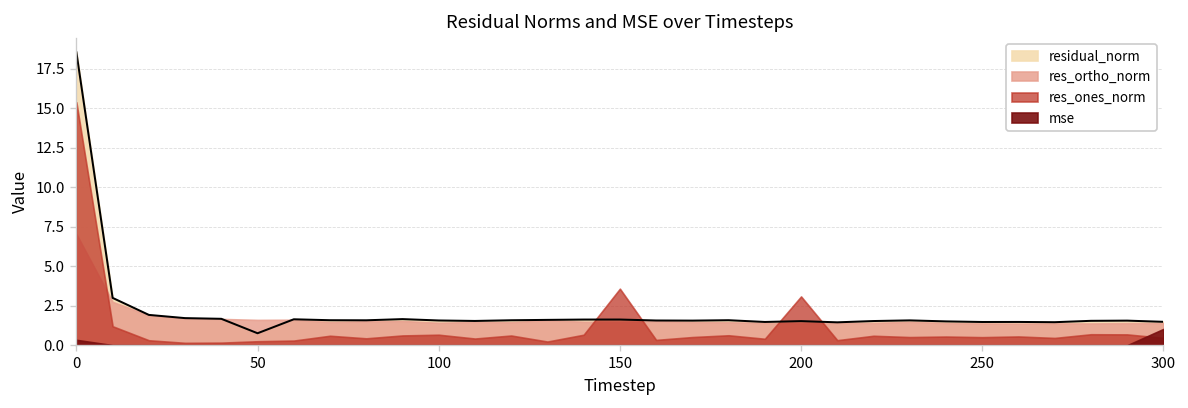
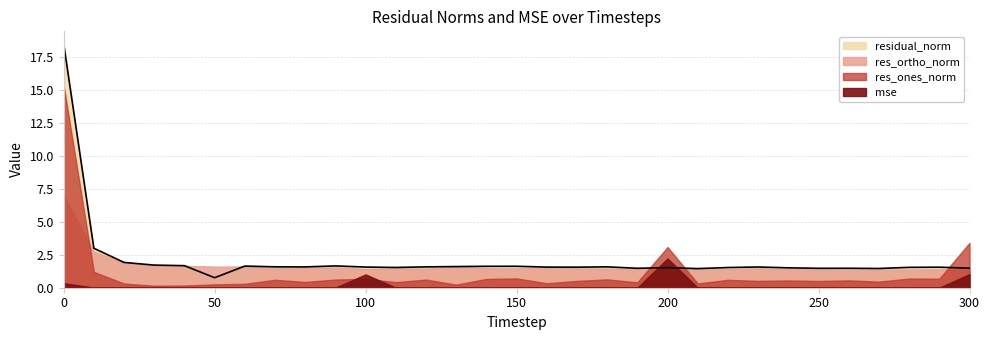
mse, 100: 0.0 -> 1.0
res_ones_norm, 150: 3.6 -> 0.7
mse, 200: 0.0 -> 2.2
res_ones_norm, 300: 0.5 -> 3.4
